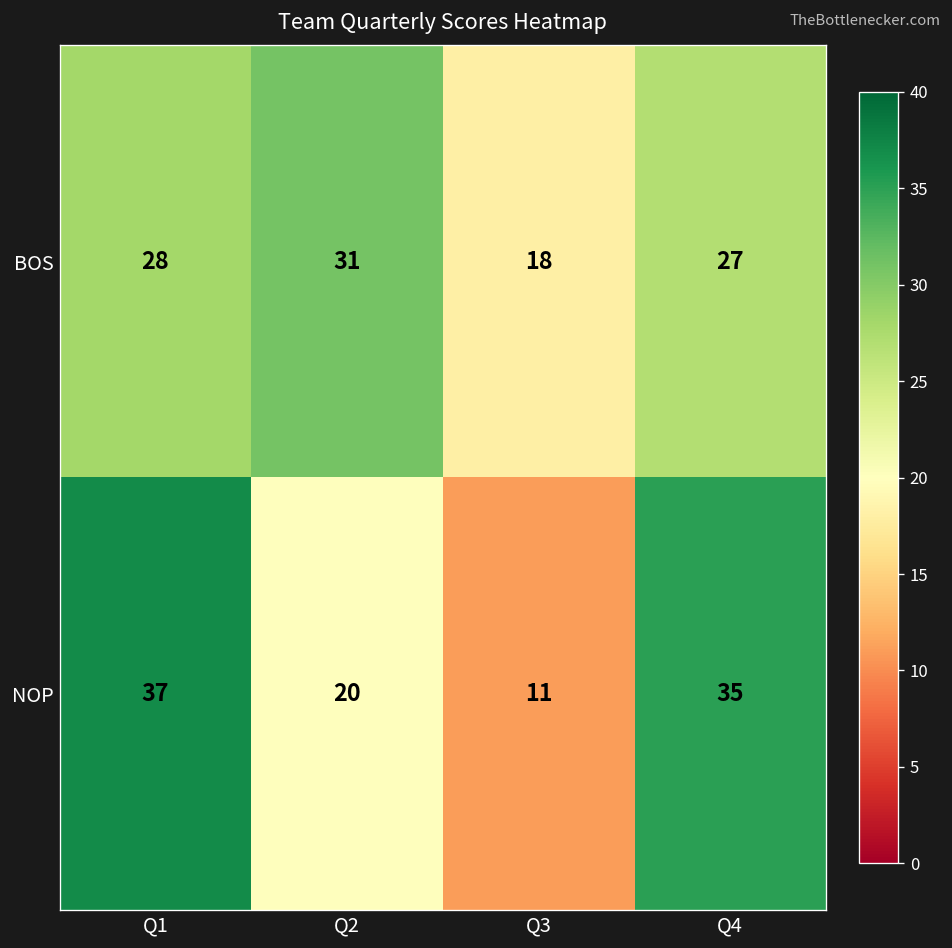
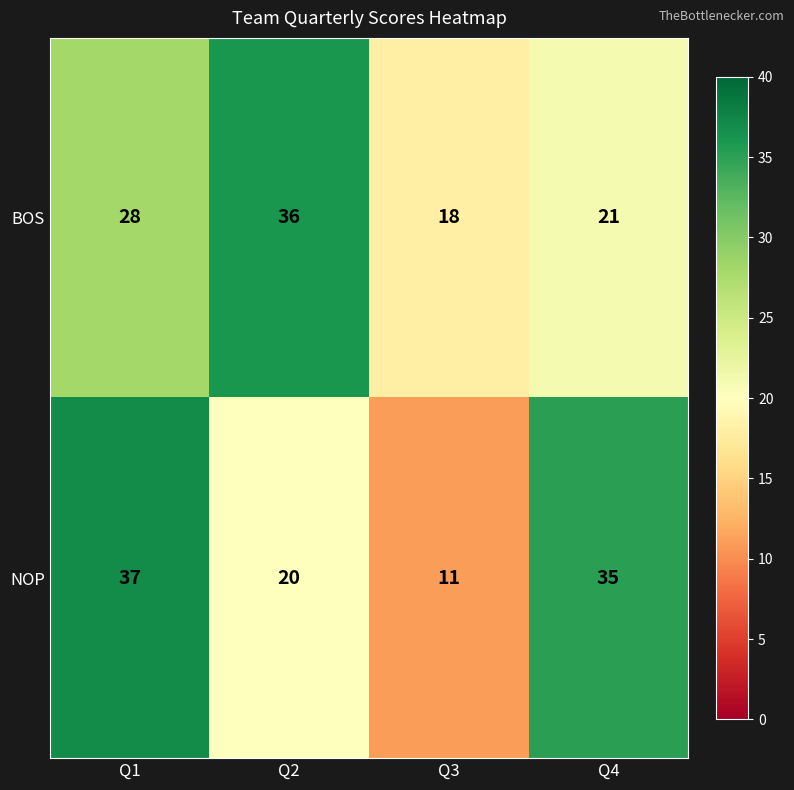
BOS, Q2: 31 -> 36
BOS, Q4: 27 -> 21
